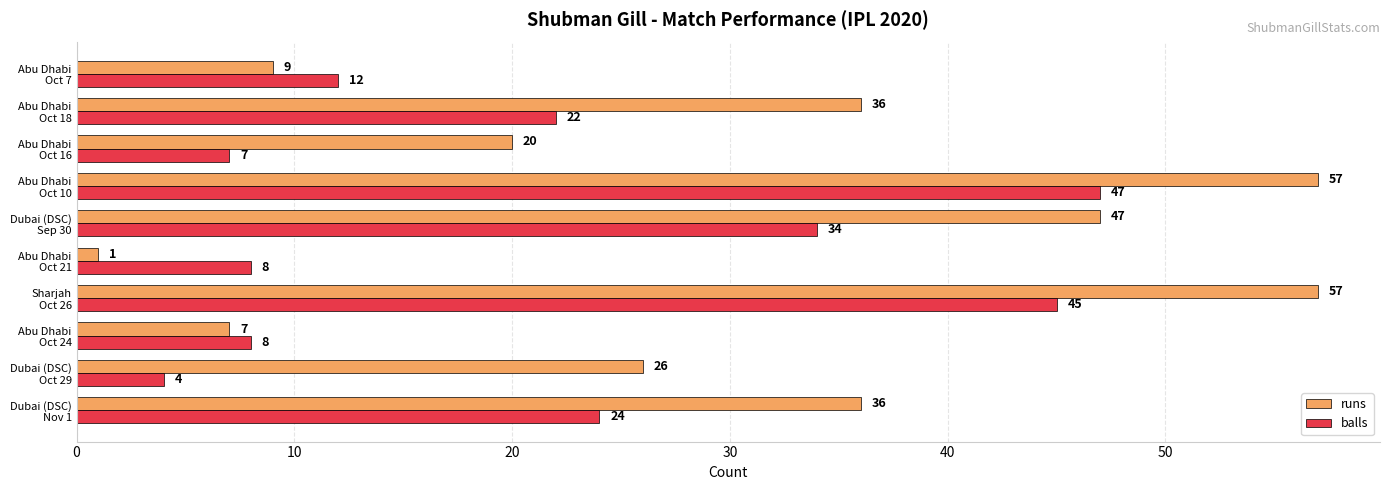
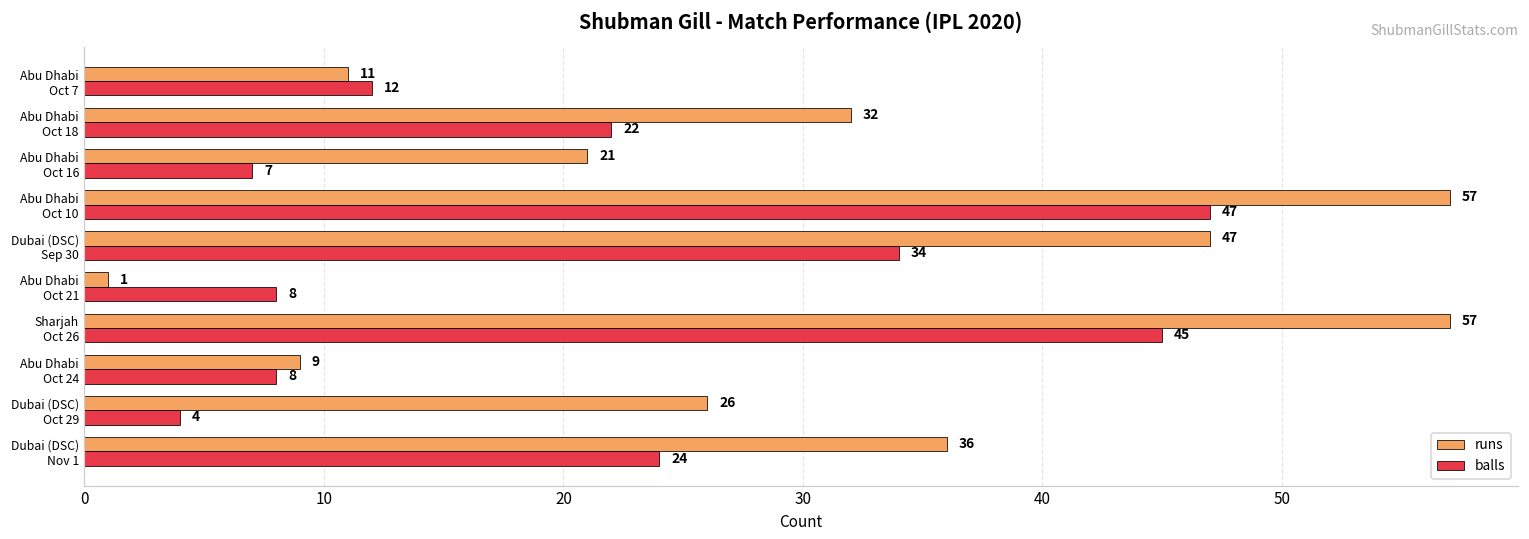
runs, Abu Dhabi Oct 7: 9 -> 11
runs, Abu Dhabi Oct 18: 36 -> 32
runs, Abu Dhabi Oct 16: 20 -> 21
runs, Abu Dhabi Oct 24: 7 -> 9
